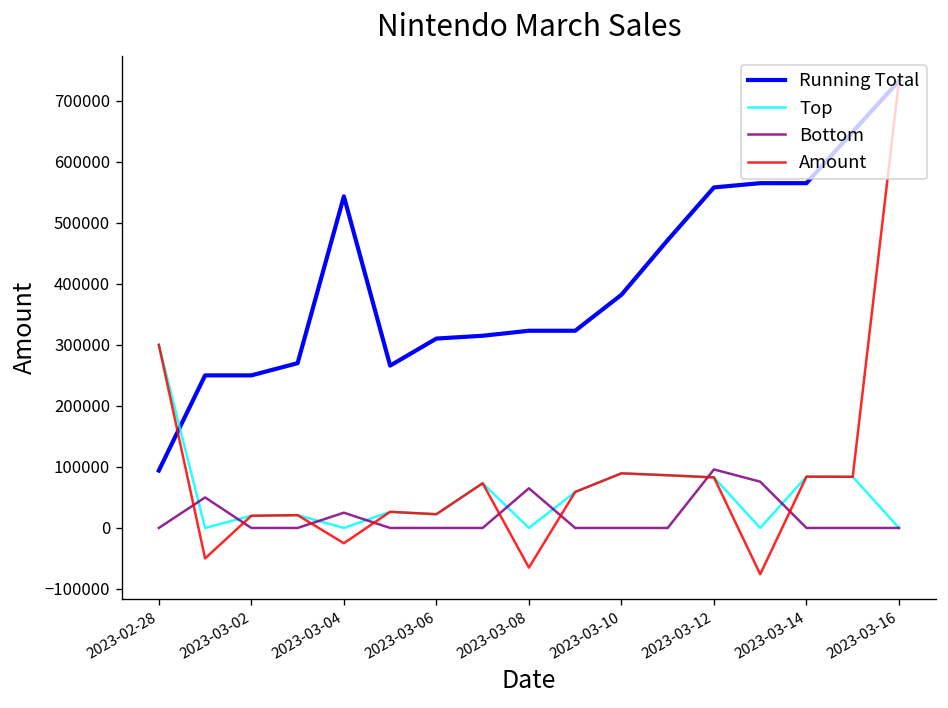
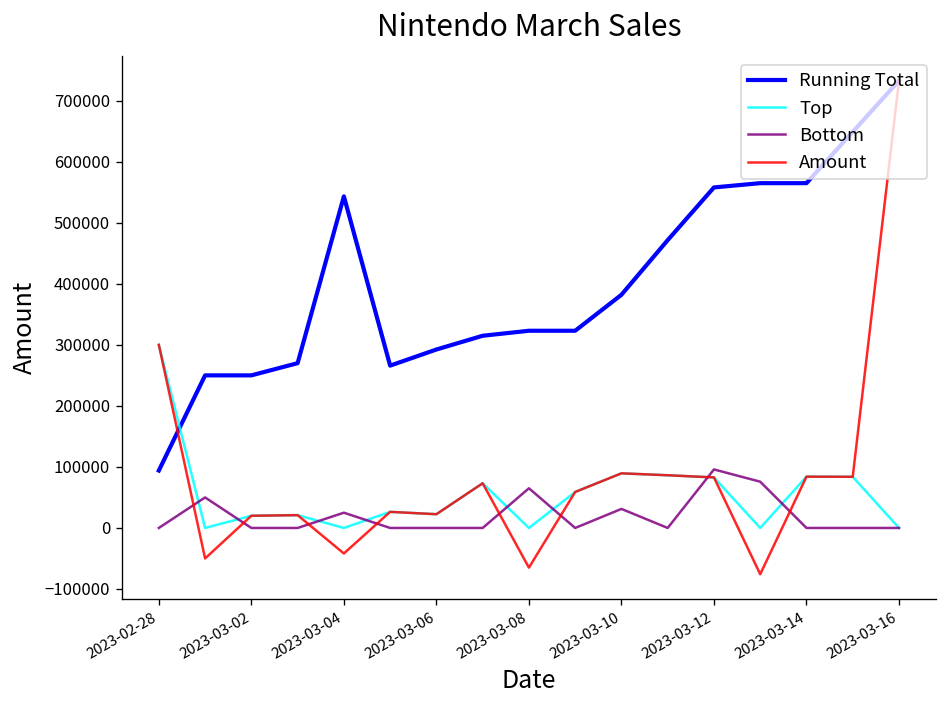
Amount, 2023-03-04: -30000 -> -40000
Running Total, 2023-03-06: 310000 -> 290000
Bottom, 2023-03-10: 0 -> 30000
